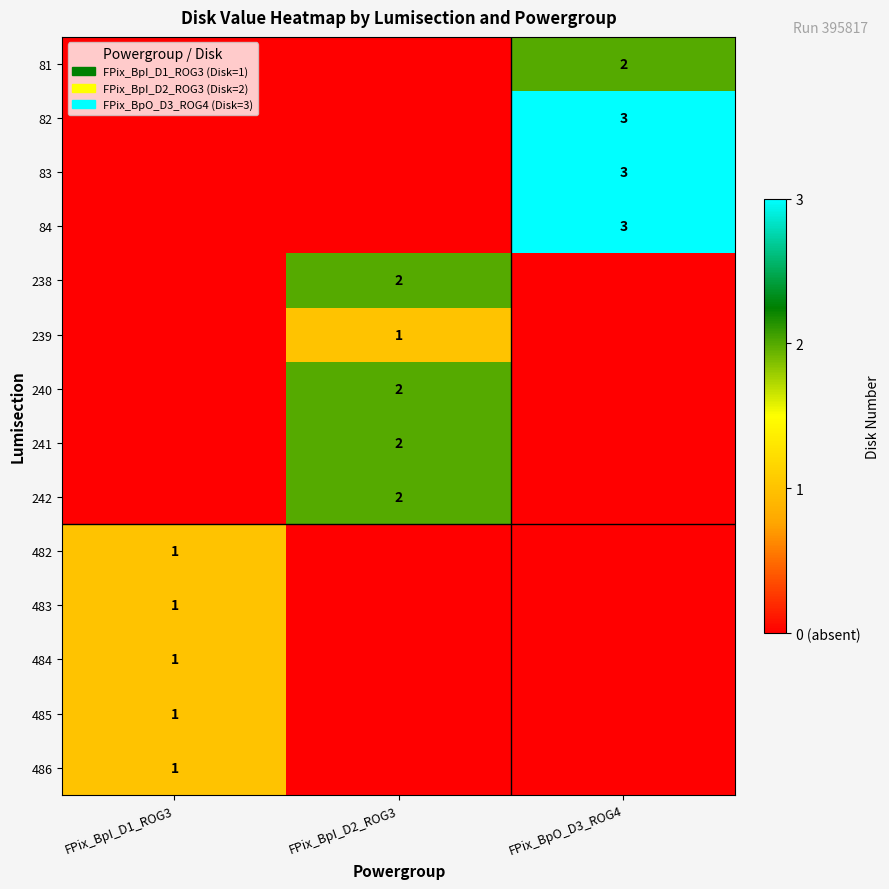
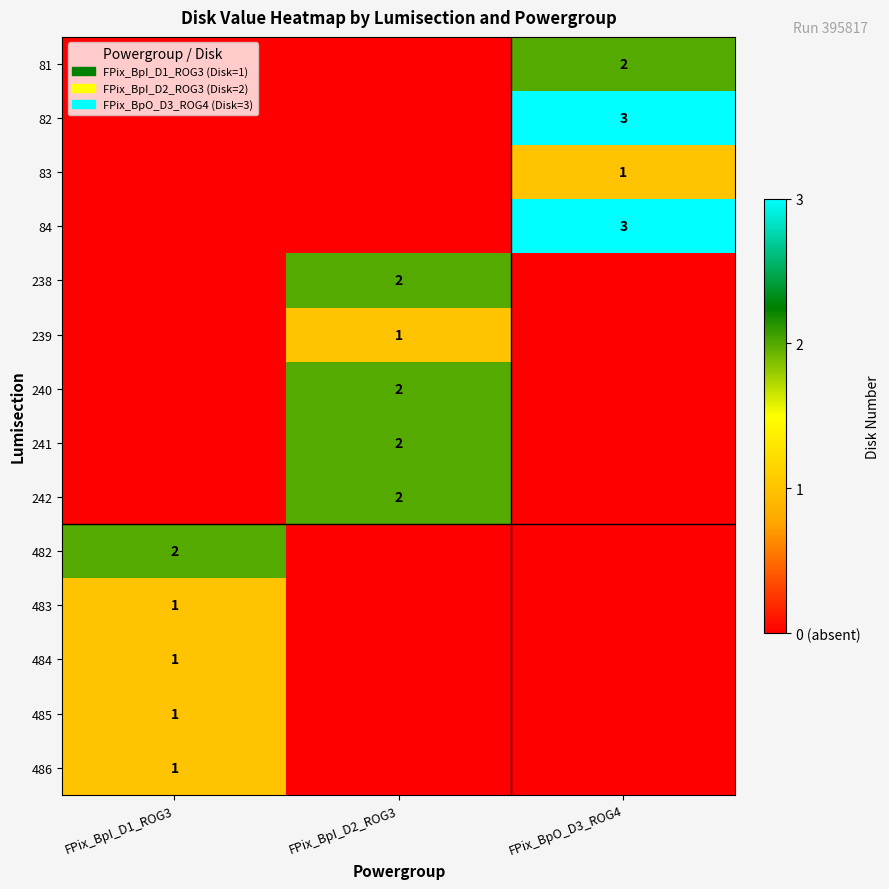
83, FPix_BpO_D3_ROG4: 3 -> 1
482, FPix_BpI_D1_ROG3: 1 -> 2
